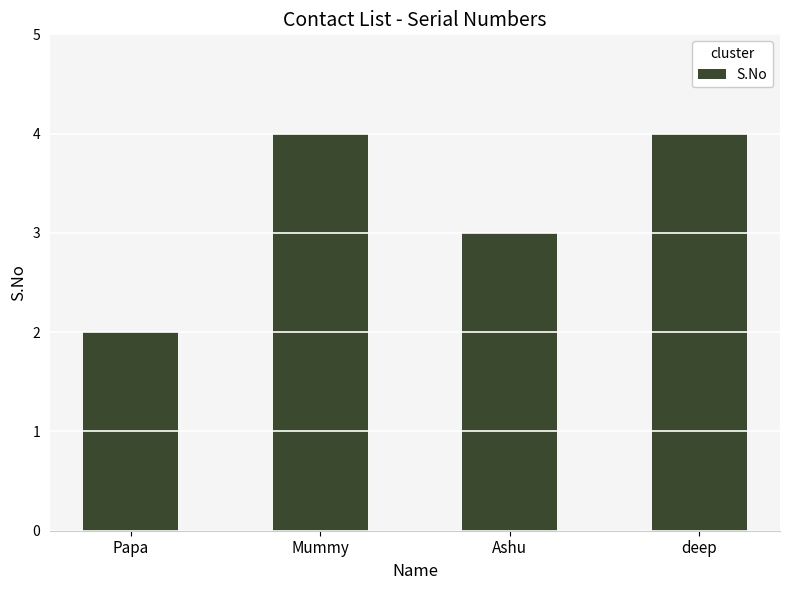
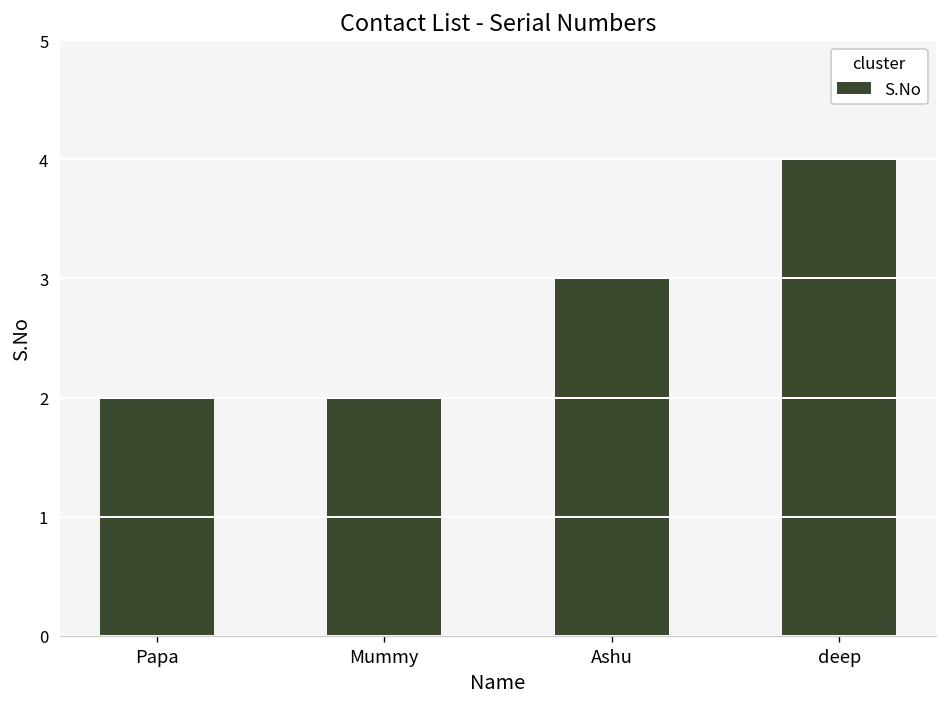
Mummy: 4 -> 2
